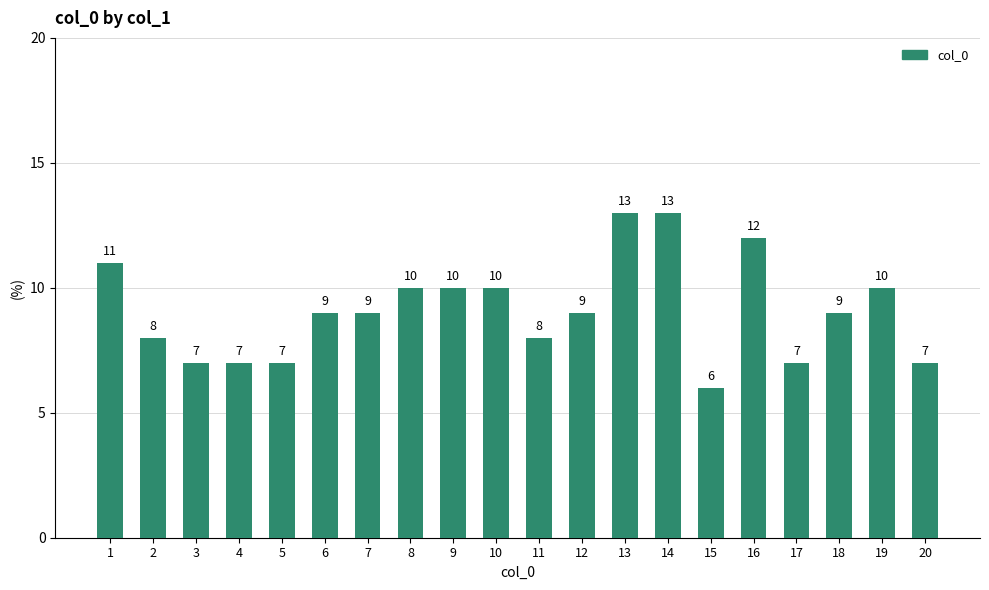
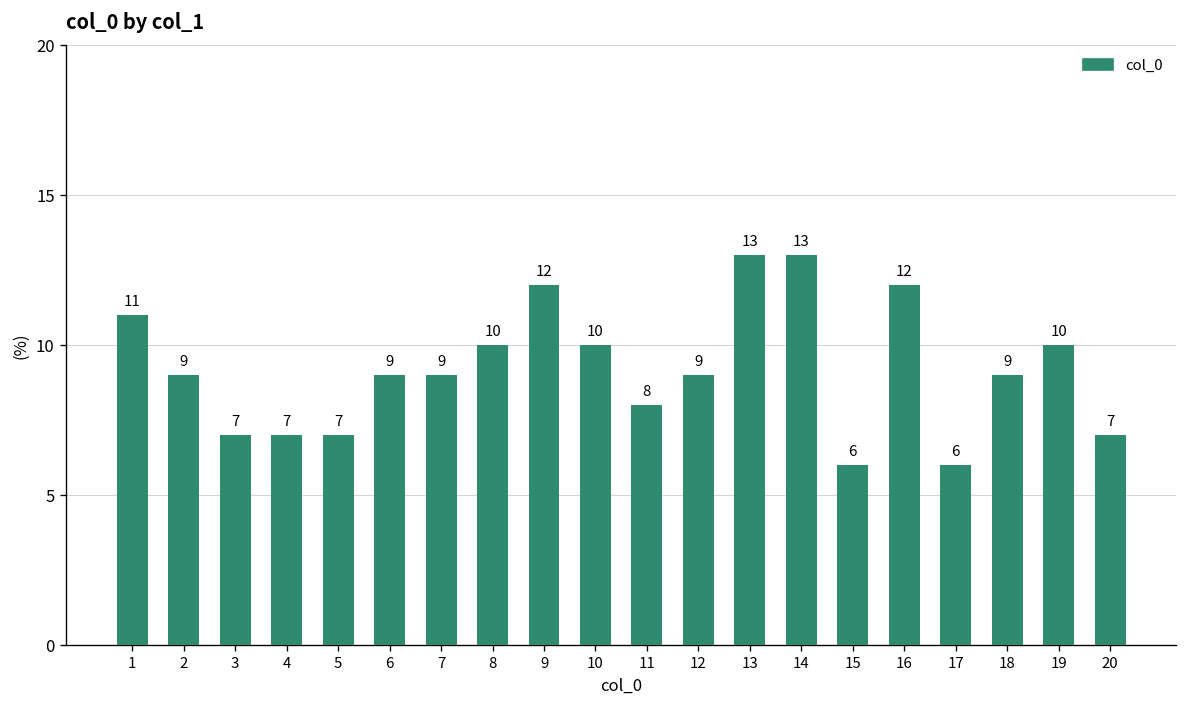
2: 8 -> 9
9: 10 -> 12
17: 7 -> 6
